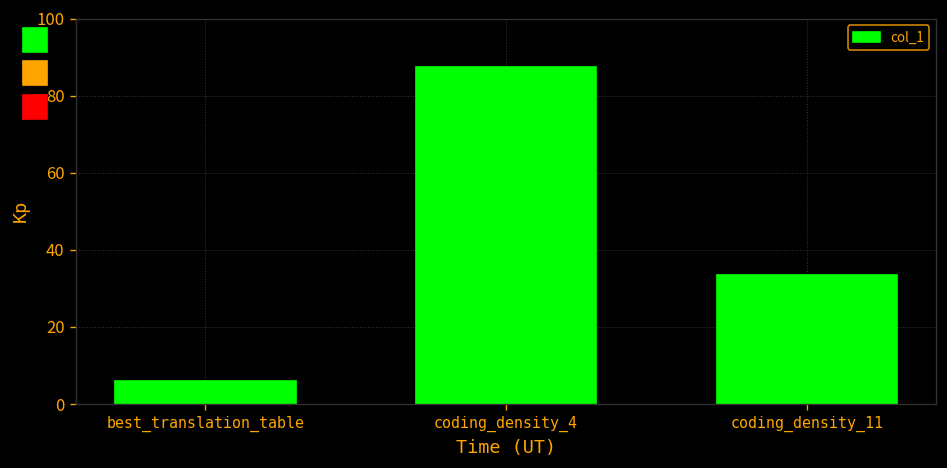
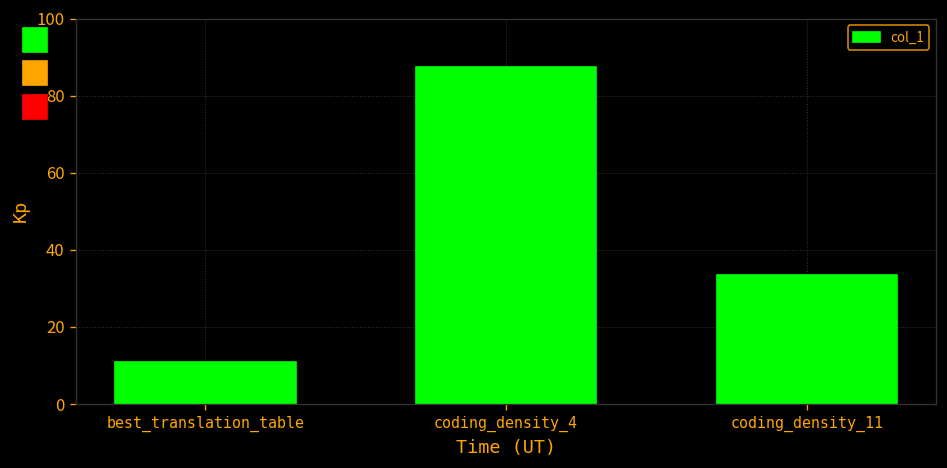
best_translation_table: 6 -> 11
